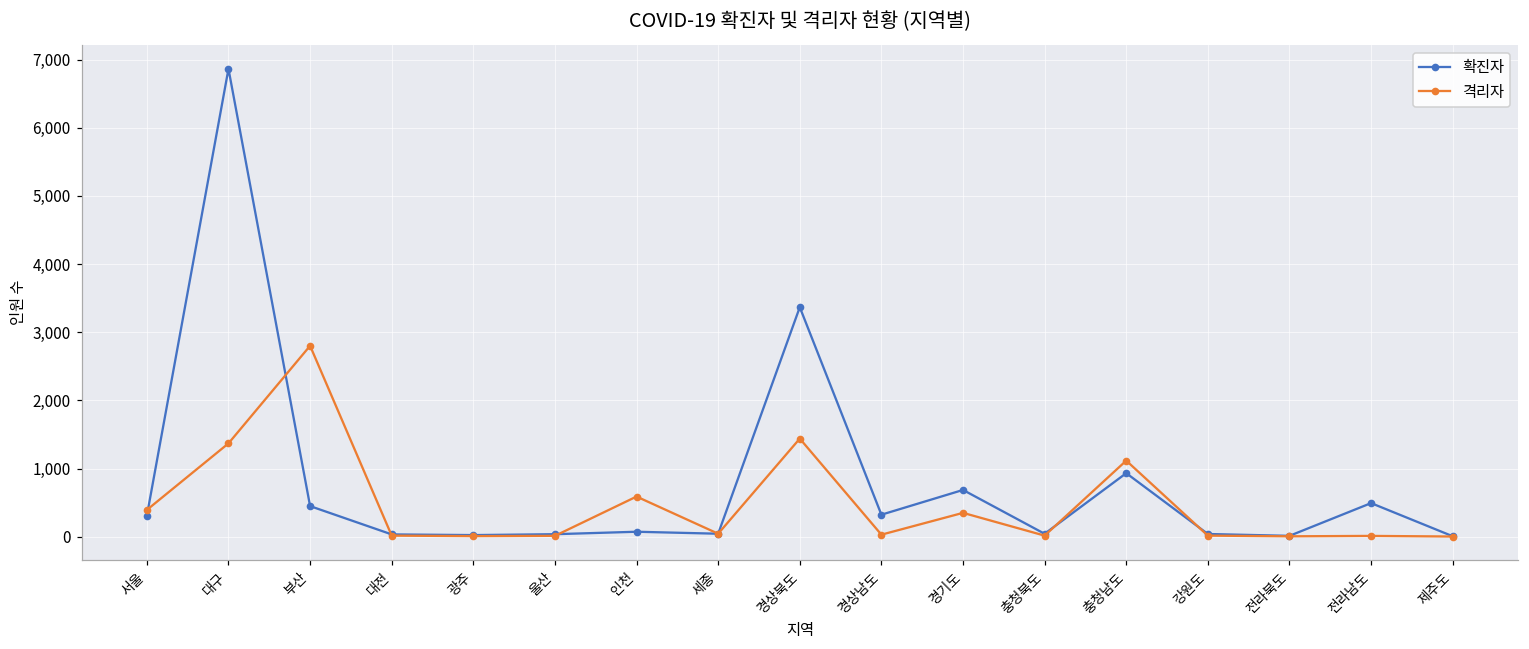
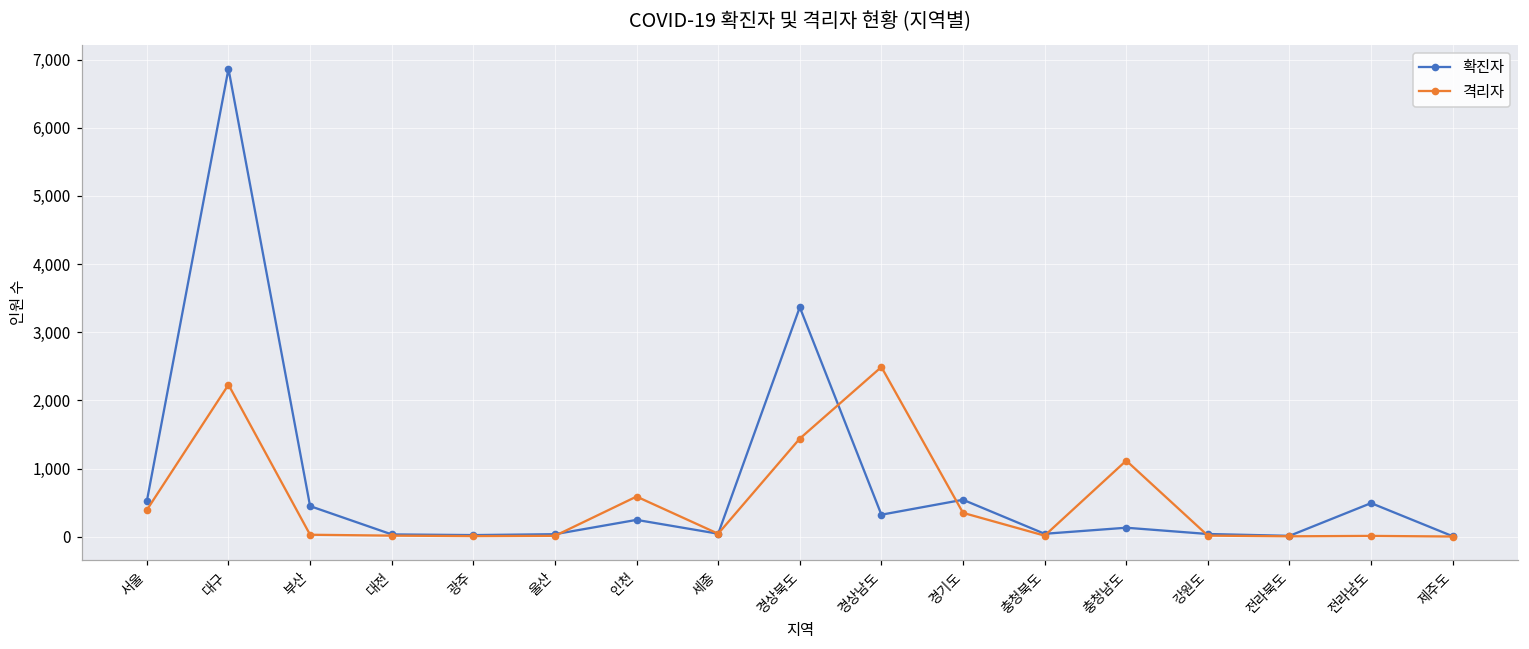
확진자, 서울: 300 -> 500
격리자, 대구: 1,400 -> 2,200
격리자, 부산: 2,800 -> 0
확진자, 인천: 100 -> 200
격리자, 경상남도: 0 -> 2,500
확진자, 경기도: 700 -> 500
확진자, 충청남도: 900 -> 100
